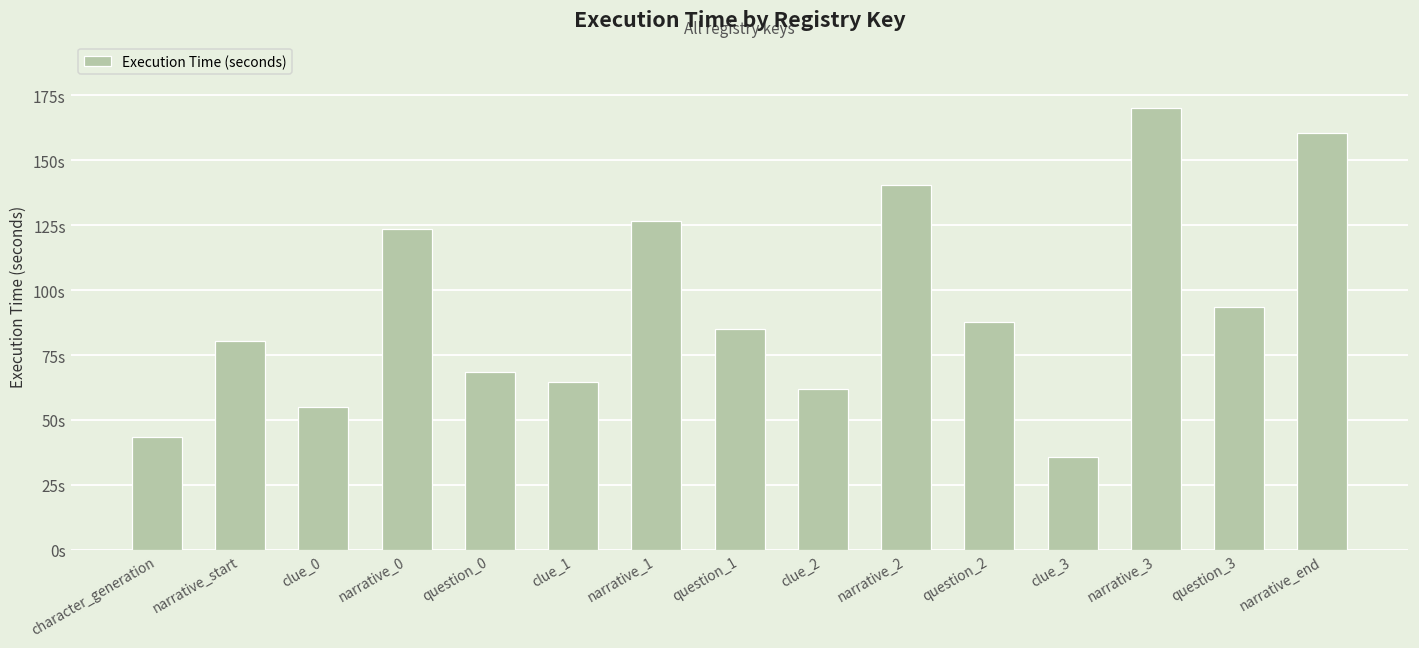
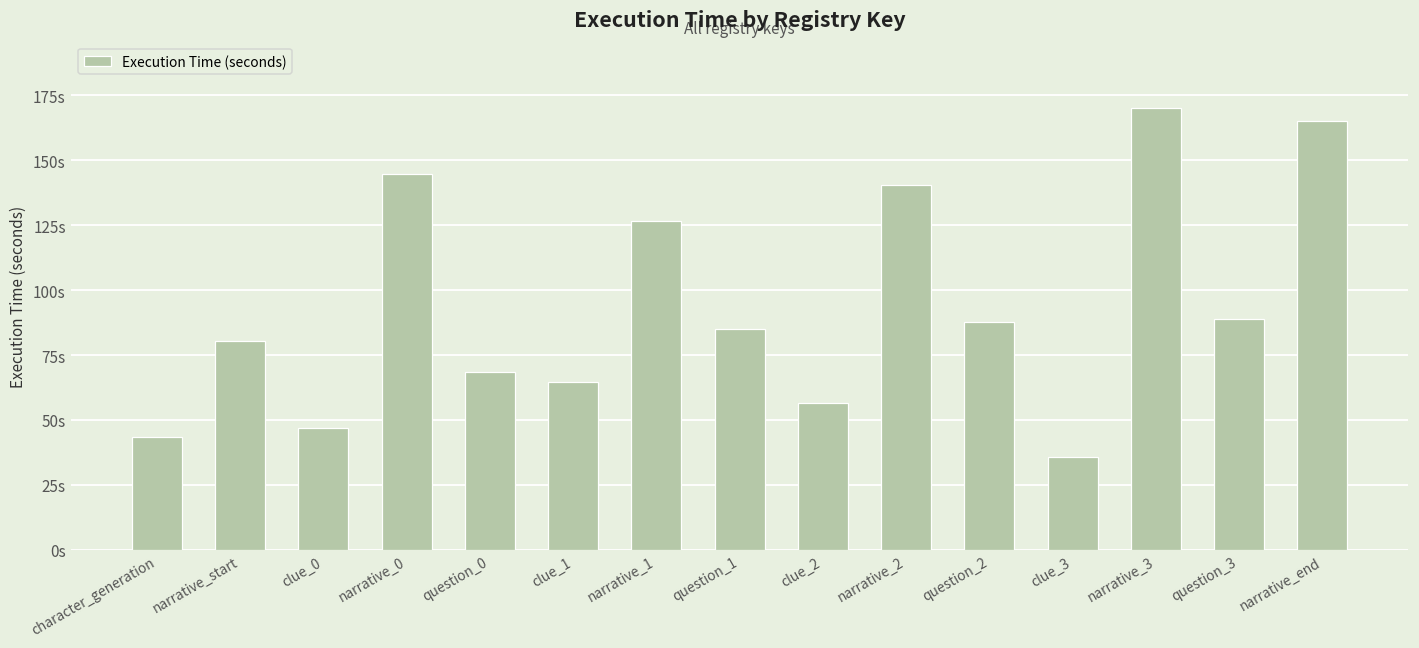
clue_0: 55s -> 47s
narrative_0: 123s -> 145s
clue_2: 62s -> 57s
question_3: 94s -> 89s
narrative_end: 161s -> 165s
